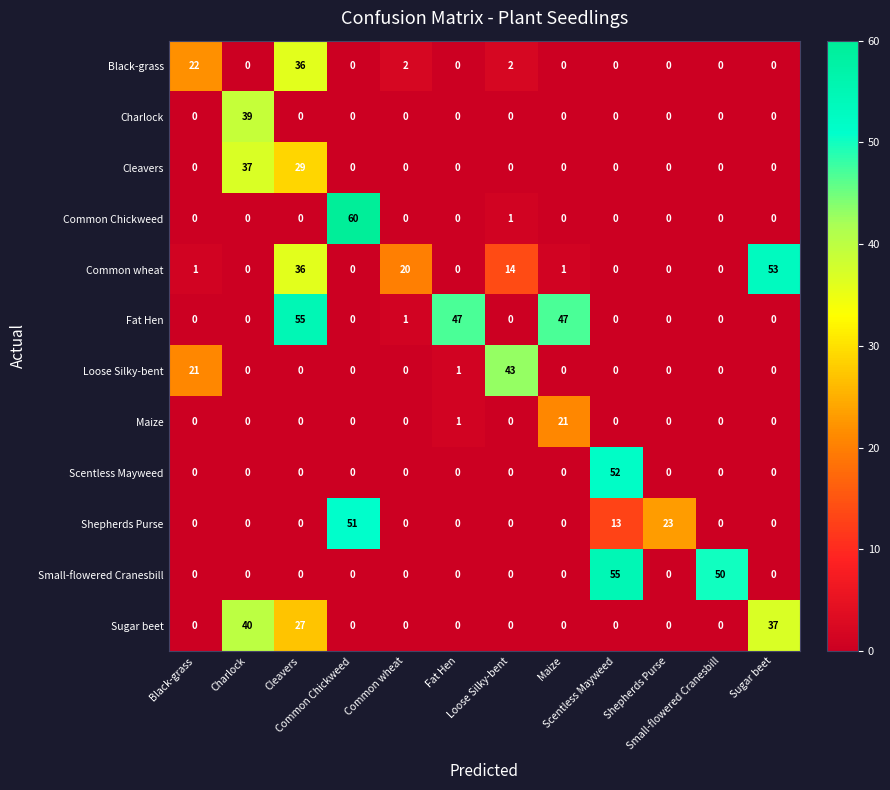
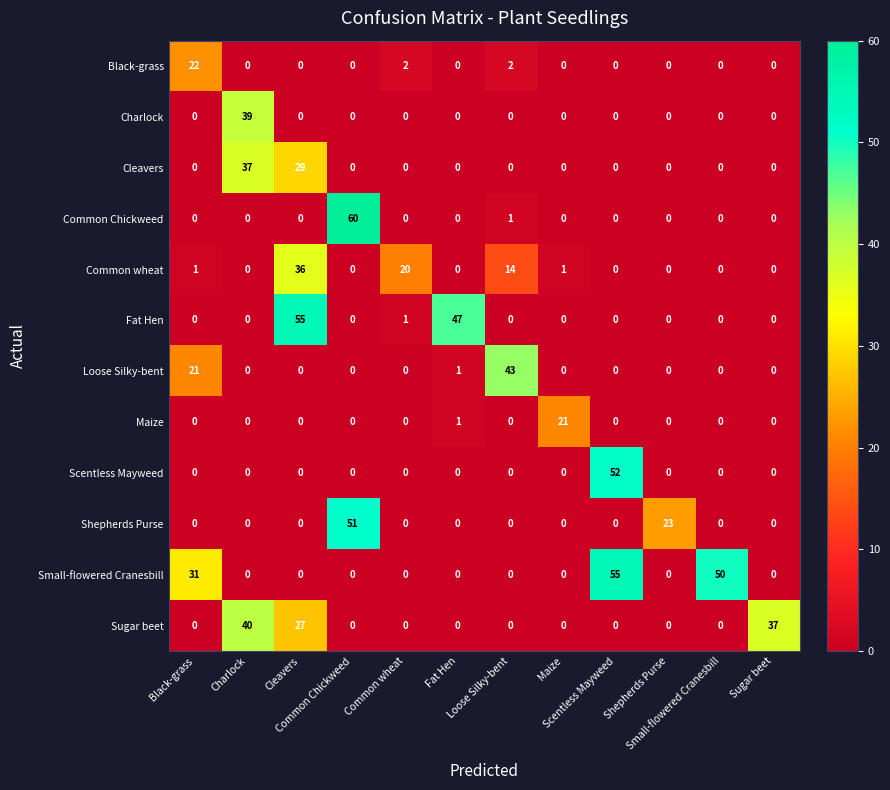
Black-grass, Cleavers: 36 -> 0
Common wheat, Sugar beet: 53 -> 0
Fat Hen, Maize: 47 -> 0
Shepherds Purse, Scentless Mayweed: 13 -> 0
Small-flowered Cranesbill, Black-grass: 0 -> 31
